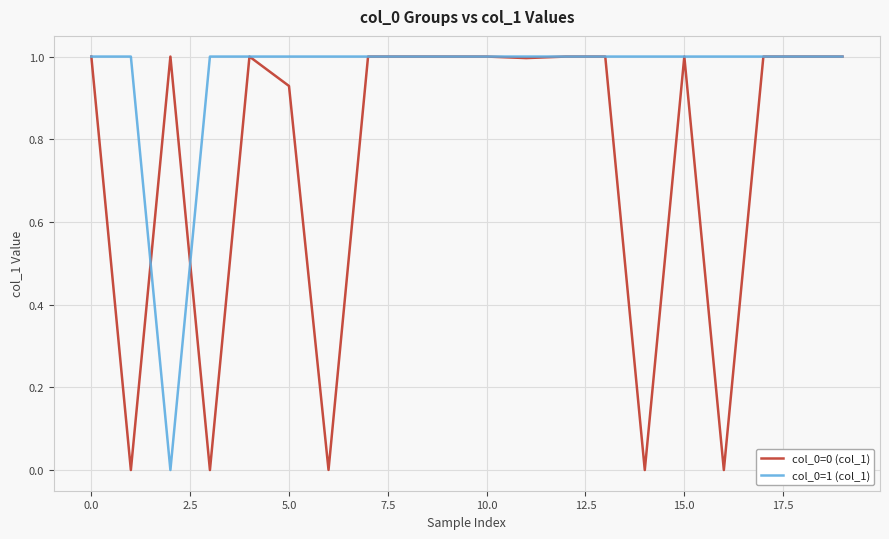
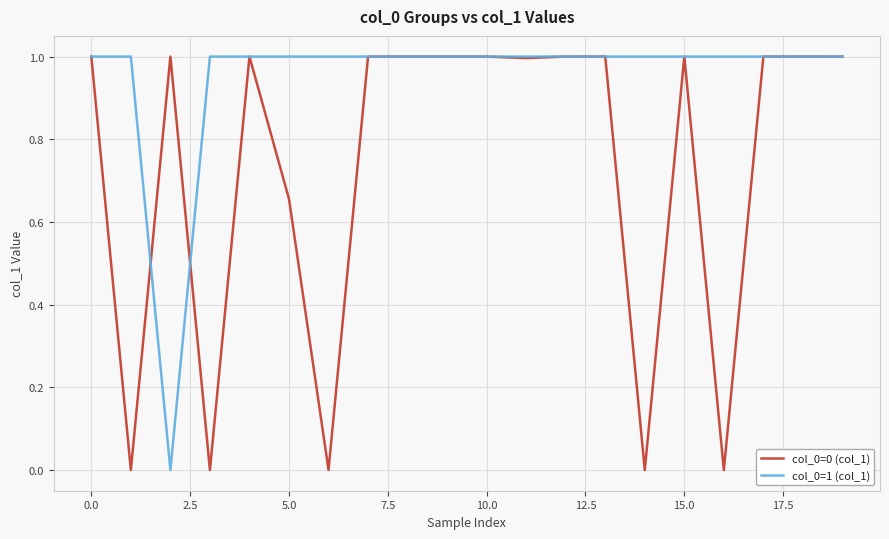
col_0=0 (col_1), 5.0: 0.93 -> 0.66
